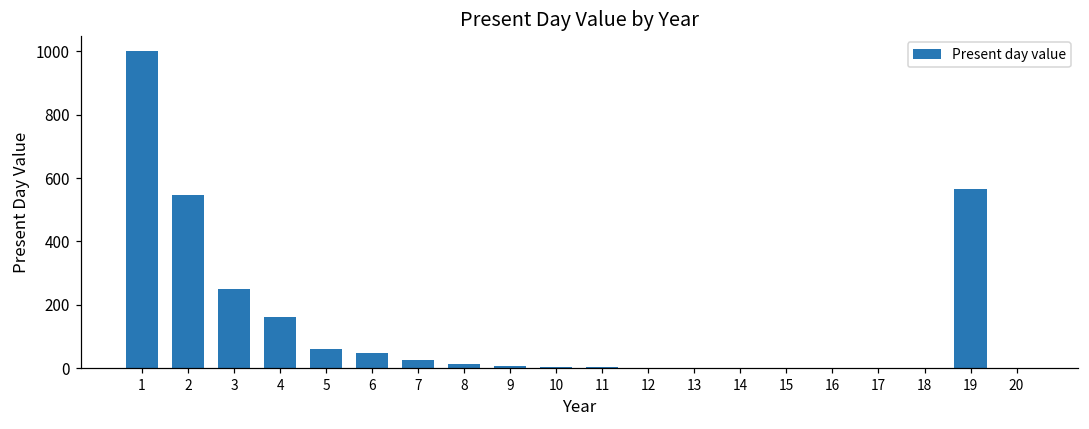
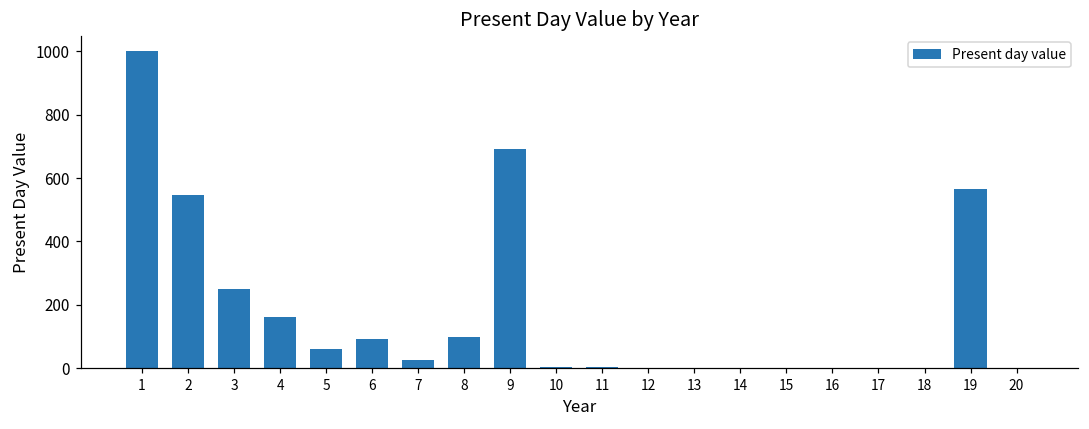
6: 50 -> 90
8: 10 -> 100
9: 10 -> 690
